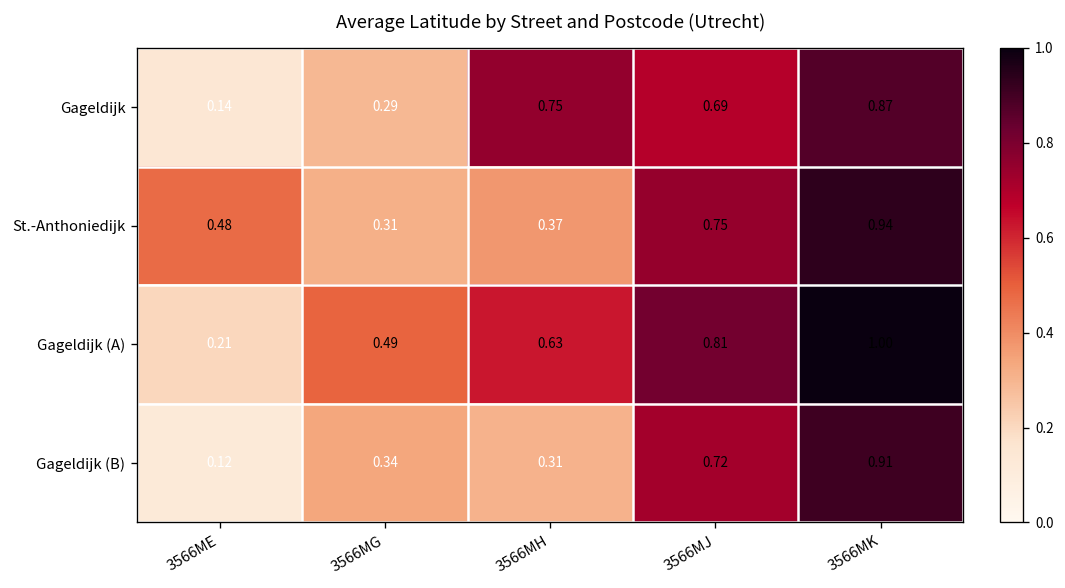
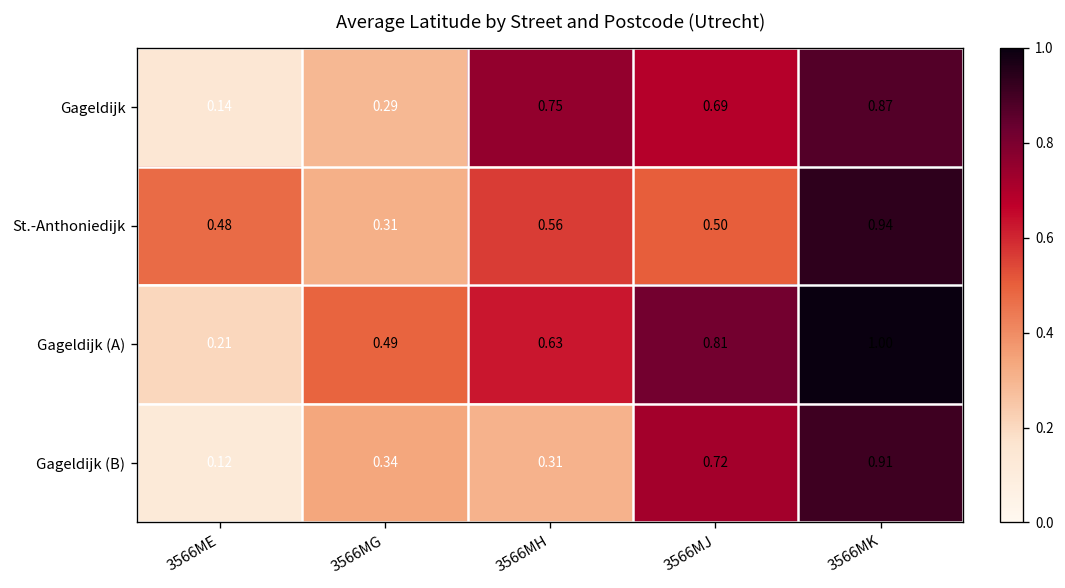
St.-Anthoniedijk, 3566MH: 0.37 -> 0.56
St.-Anthoniedijk, 3566MJ: 0.75 -> 0.50
